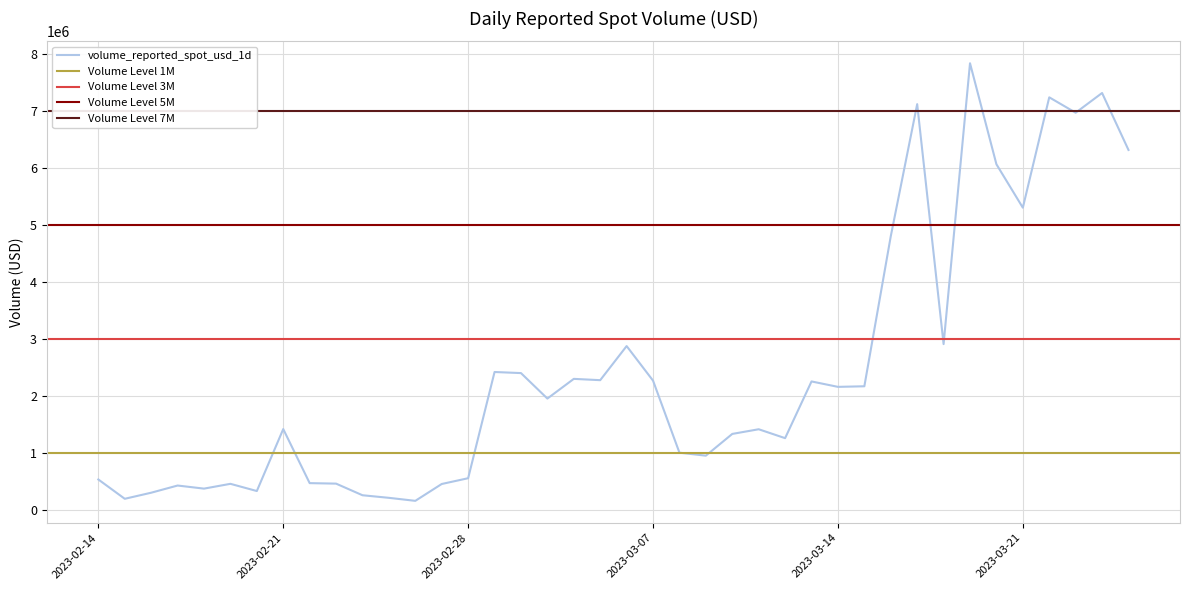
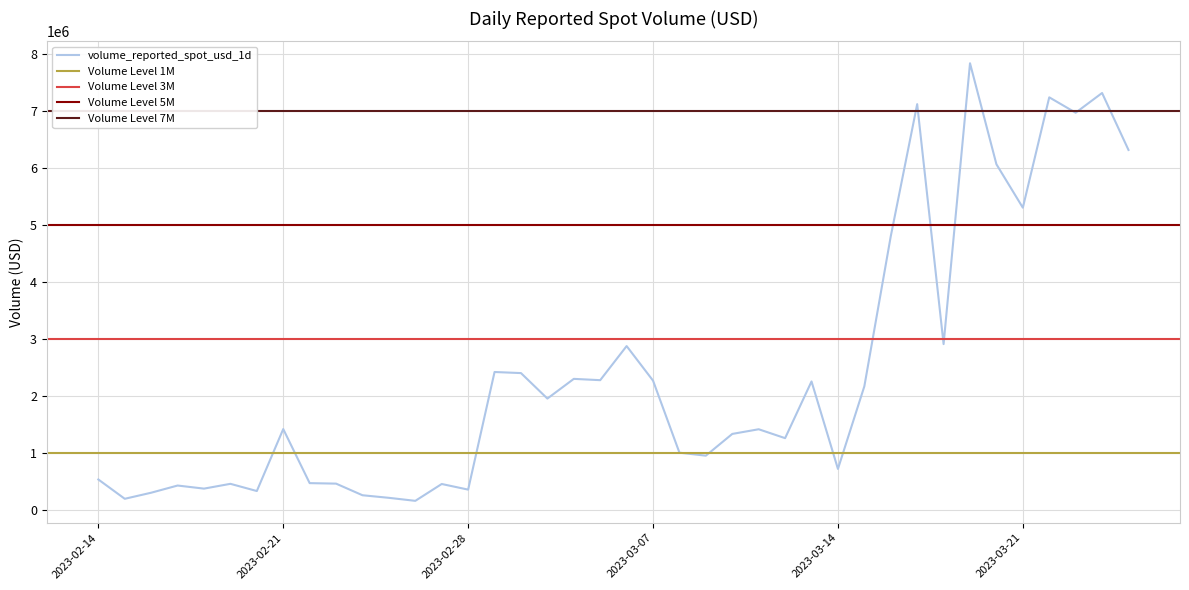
2023-02-28: 600000 -> 300000
2023-03-14: 2200000 -> 700000
